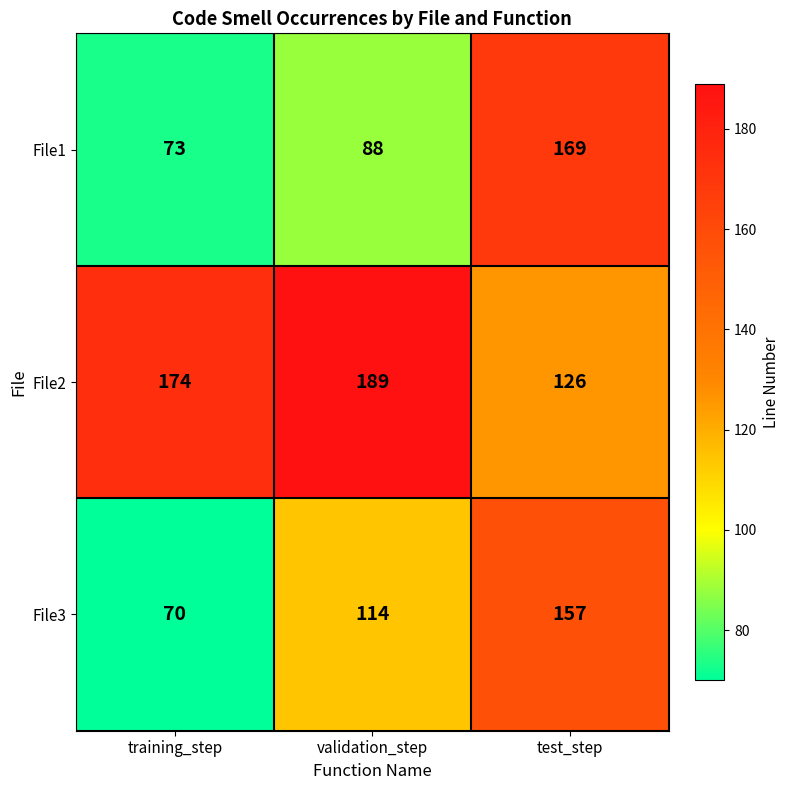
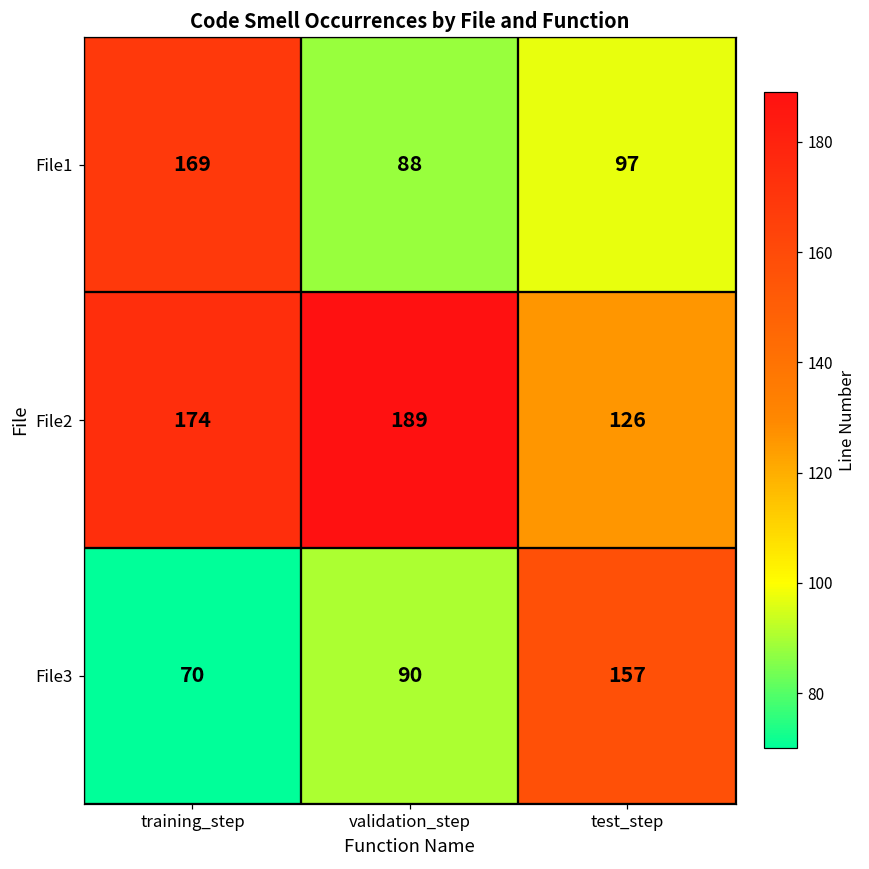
File1, training_step: 73 -> 169
File1, test_step: 169 -> 97
File3, validation_step: 114 -> 90
